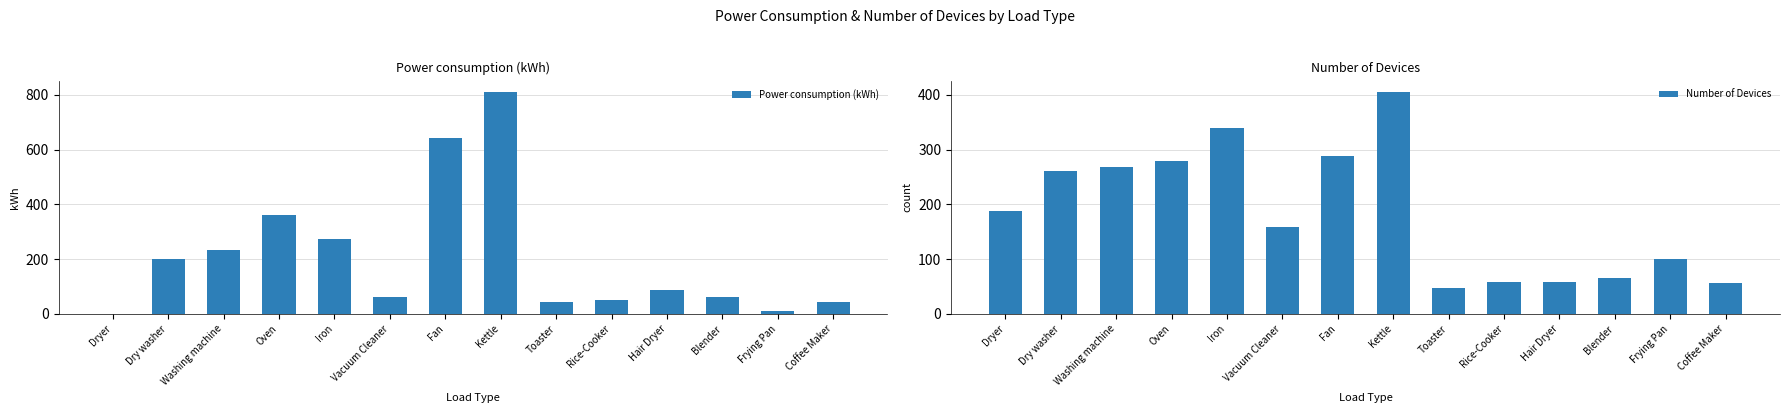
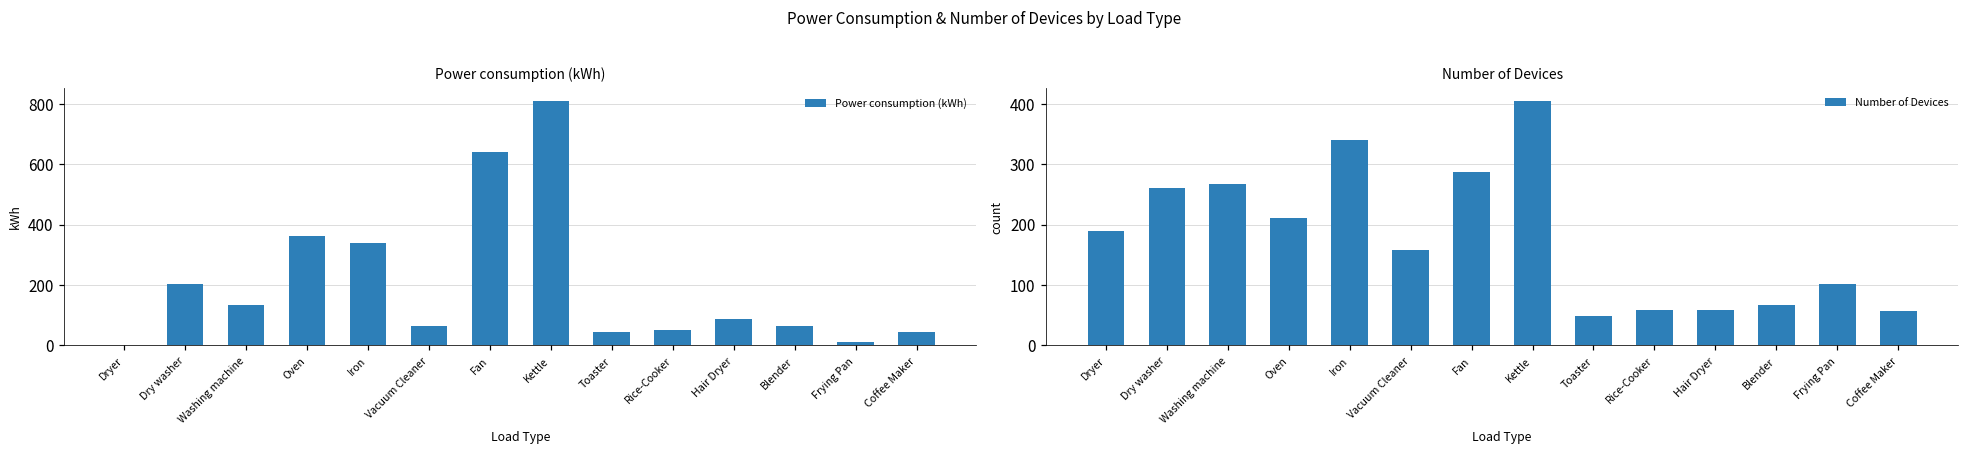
Power consumption (kWh), Washing machine: 230 -> 130
Power consumption (kWh), Iron: 270 -> 340
Number of Devices, Oven: 280 -> 210
